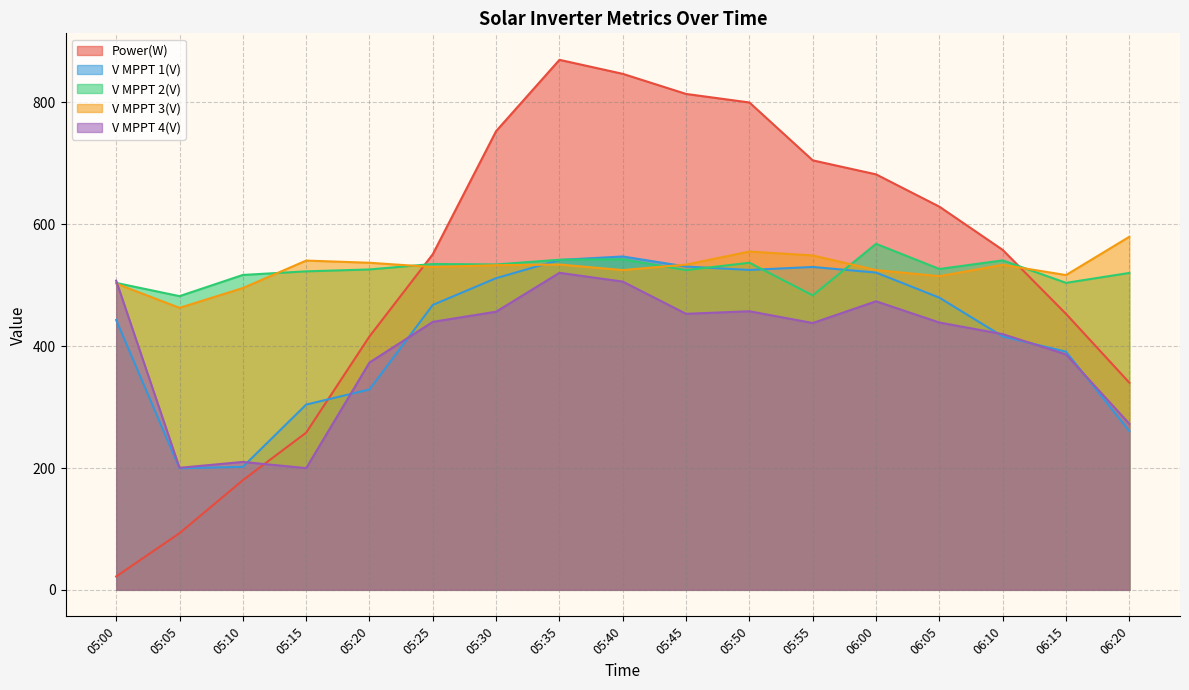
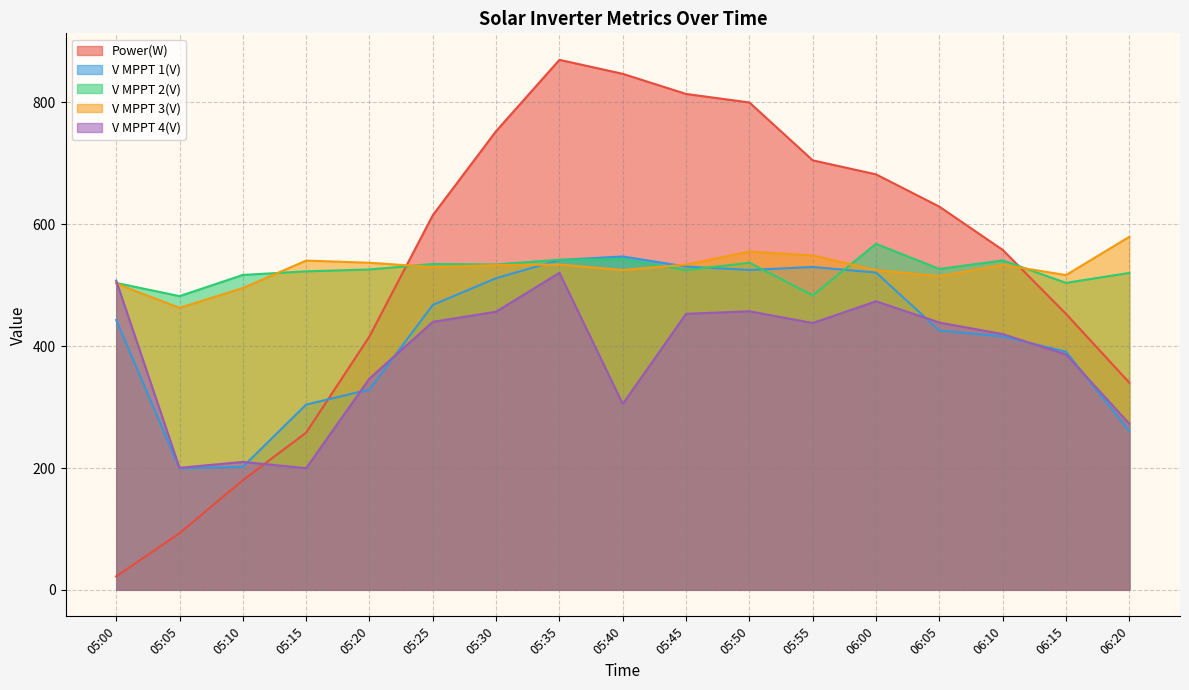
V MPPT 4(V), 05:20: 370 -> 350
Power(W), 05:25: 550 -> 620
V MPPT 4(V), 05:40: 510 -> 310
V MPPT 1(V), 06:05: 480 -> 430
